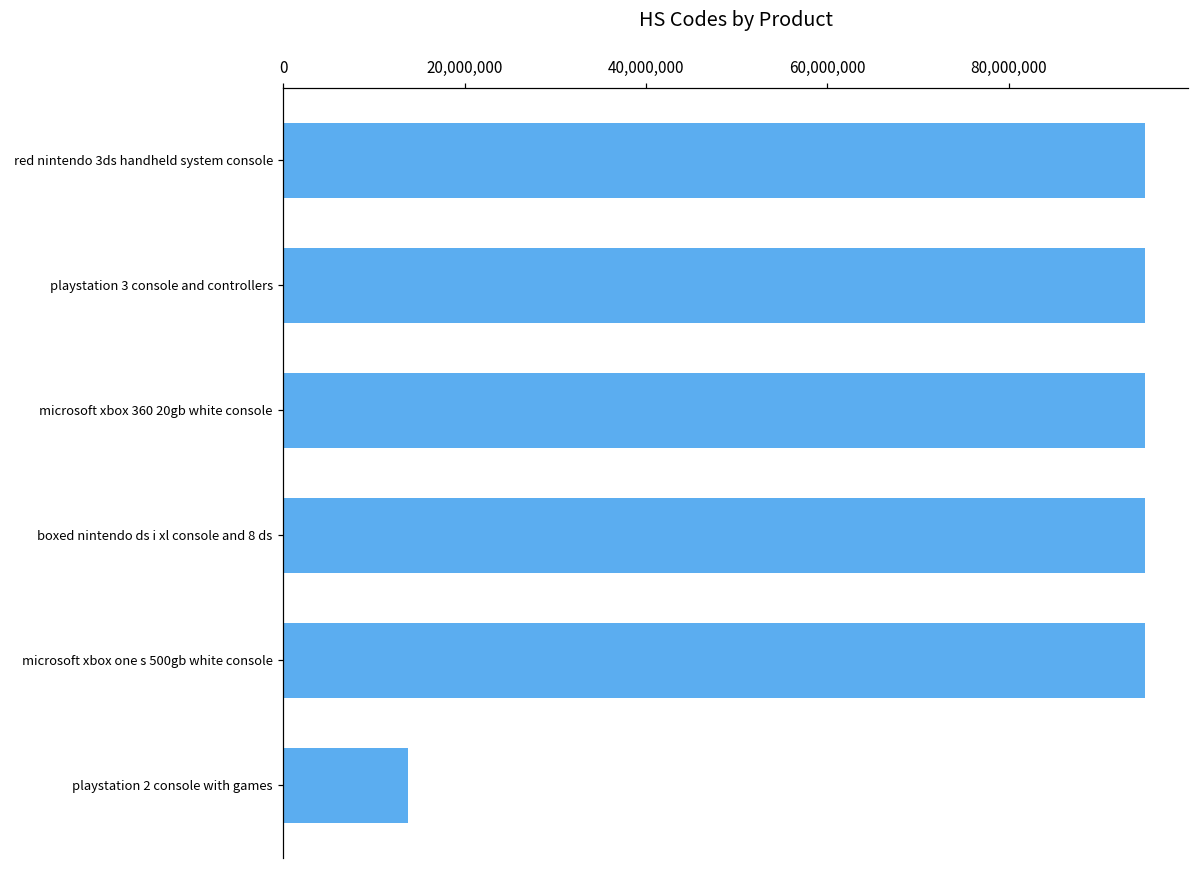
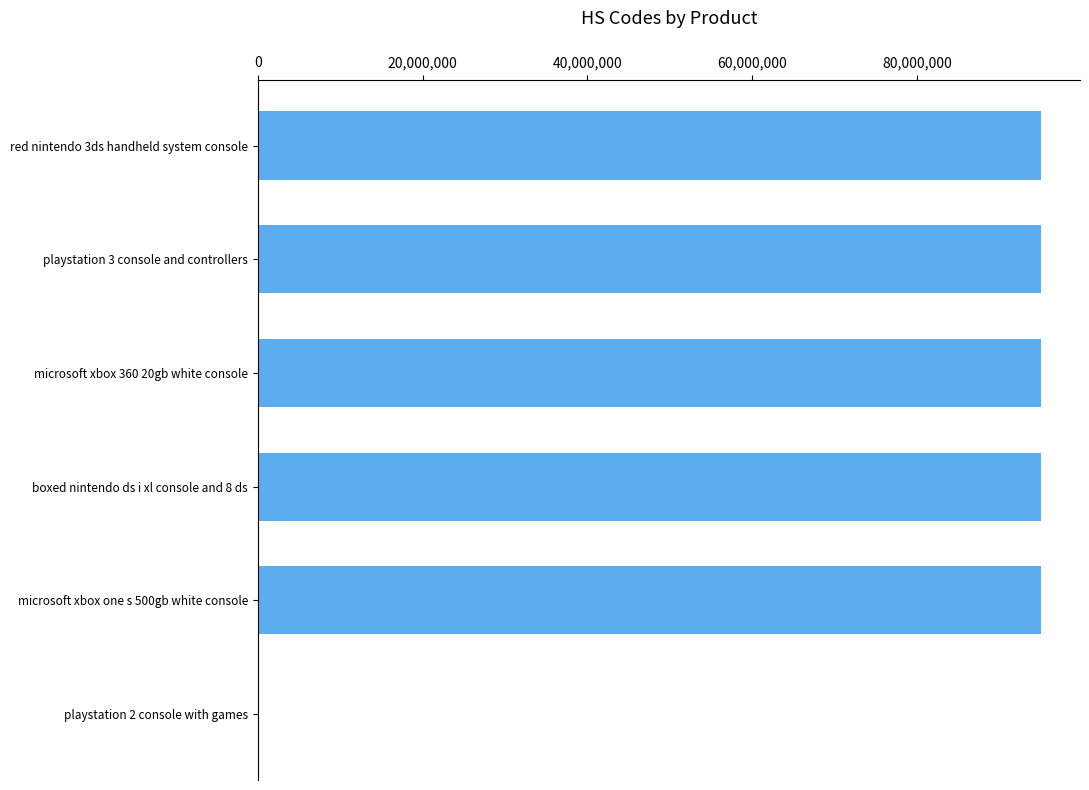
playstation 2 console with games: 14,000,000 -> 0
